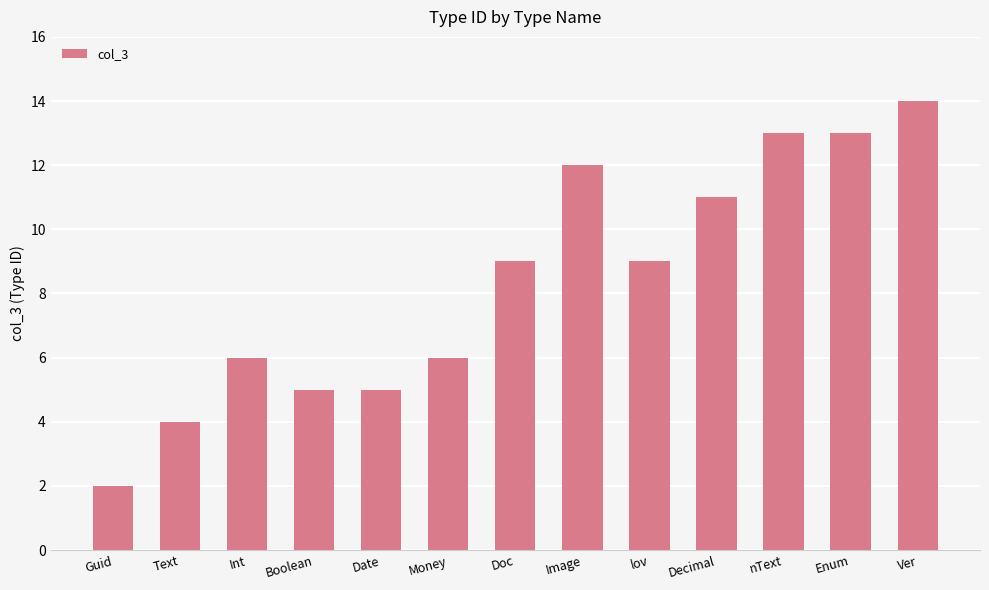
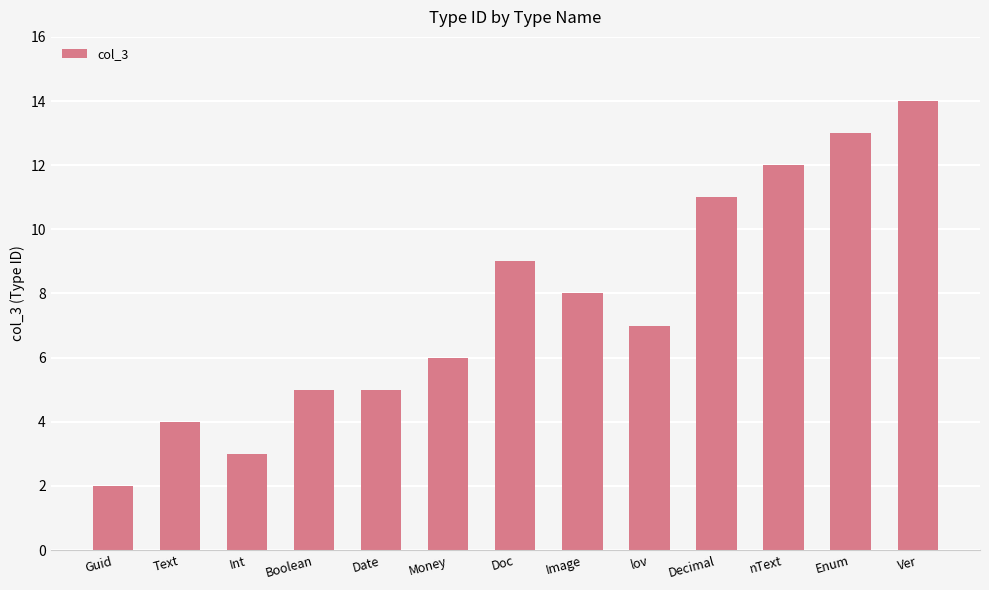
Int: 6 -> 3
Image: 12 -> 8
lov: 9 -> 7
nText: 13 -> 12
